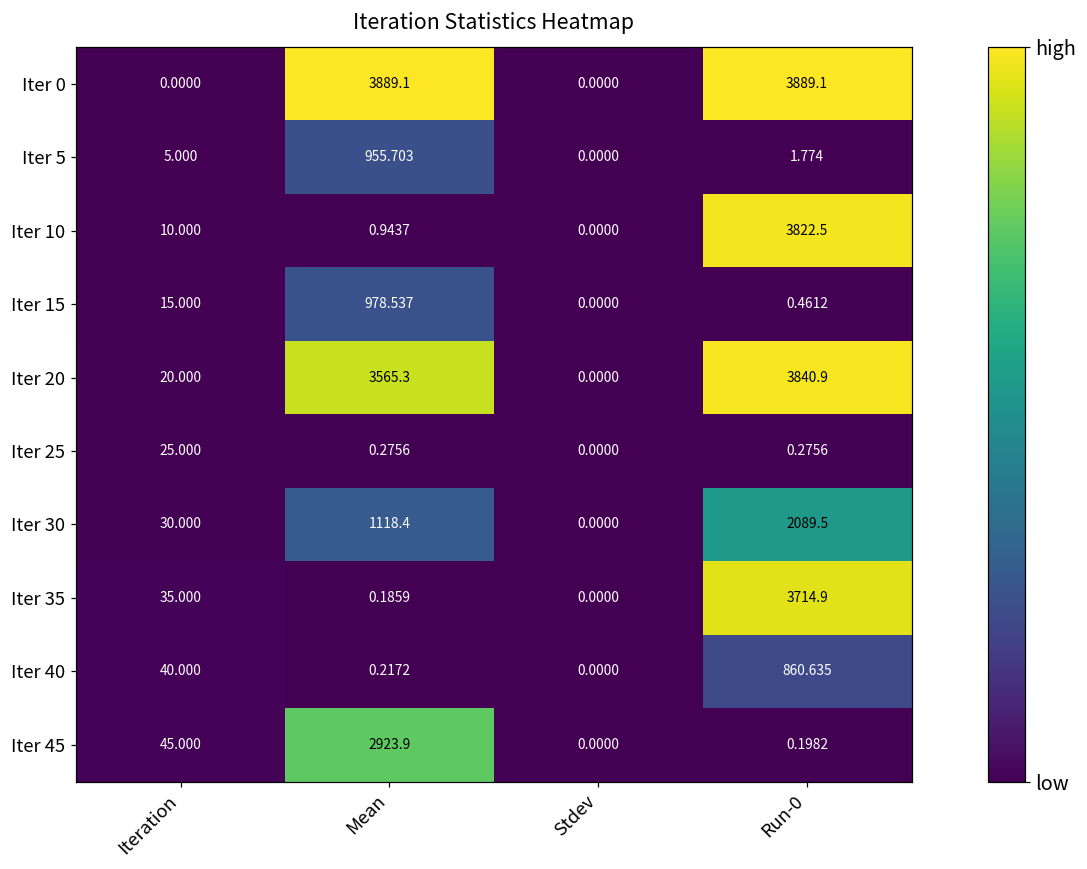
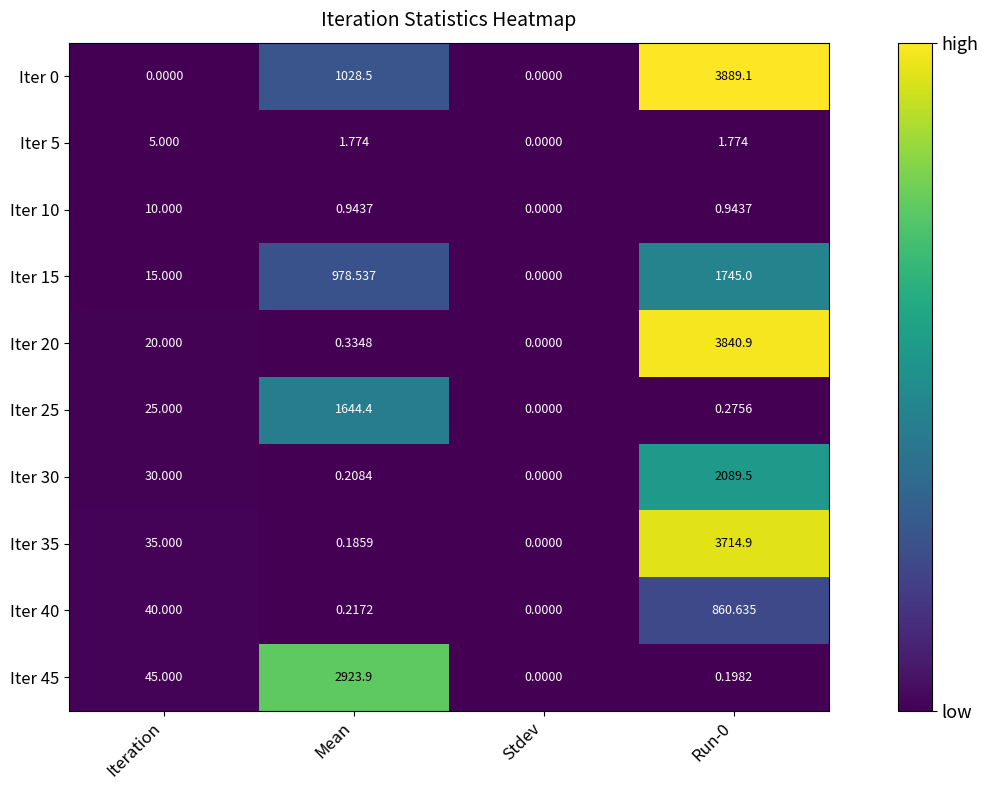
Iter 0, Mean: 3889.1 -> 1028.5
Iter 5, Mean: 955.703 -> 1.774
Iter 10, Run-0: 3822.5 -> 0.9437
Iter 15, Run-0: 0.4612 -> 1745.0
Iter 20, Mean: 3565.3 -> 0.3348
Iter 25, Mean: 0.2756 -> 1644.4
Iter 30, Mean: 1118.4 -> 0.2084
